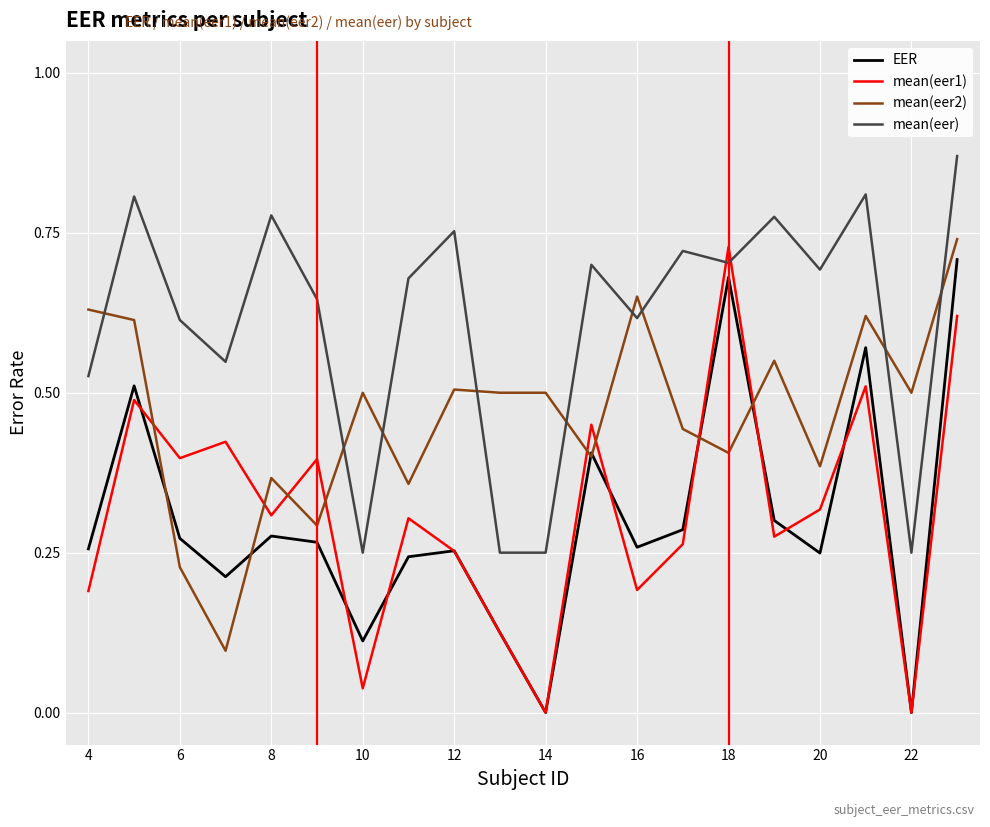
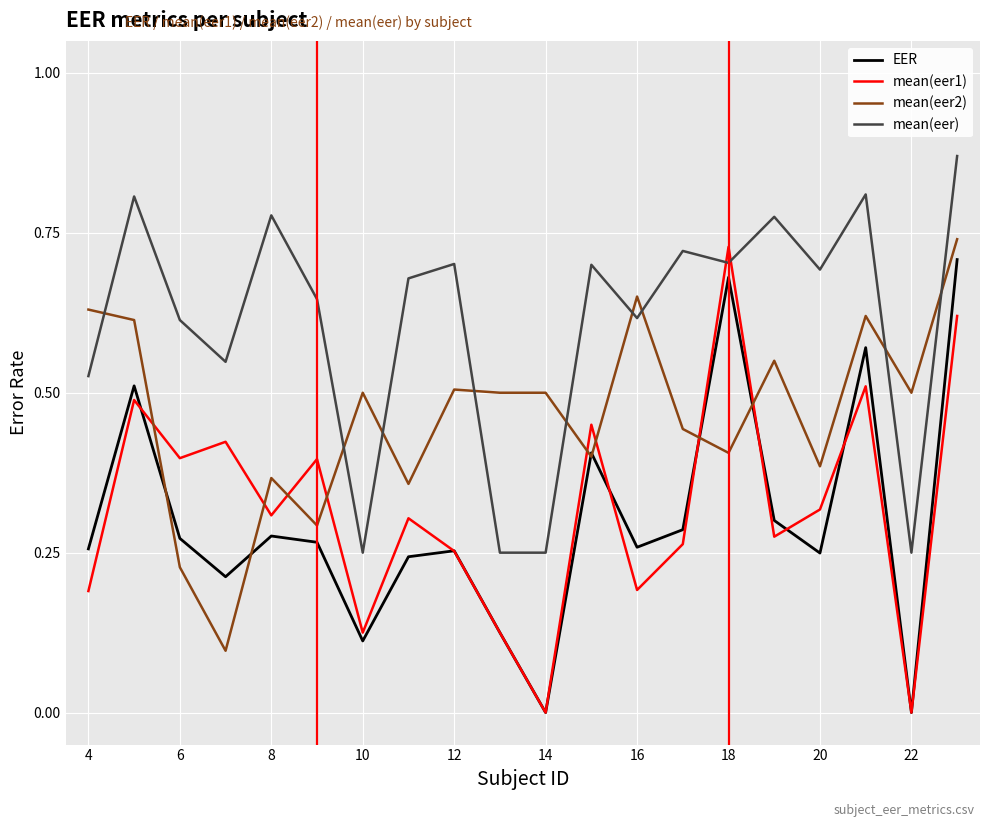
mean(eer1), 10: 0.04 -> 0.13
mean(eer), 12: 0.75 -> 0.70
